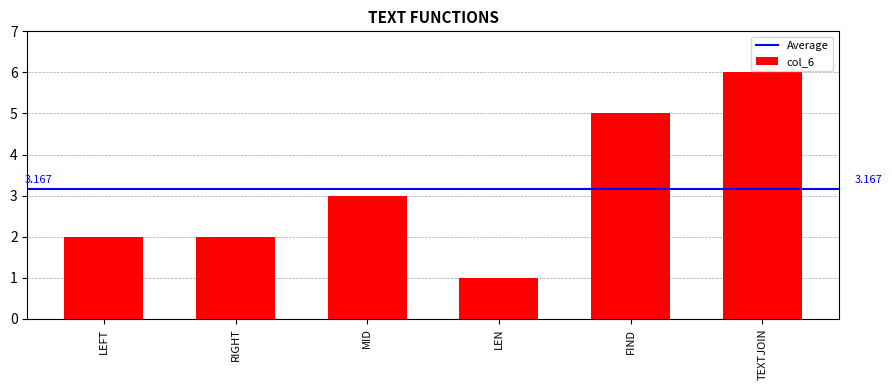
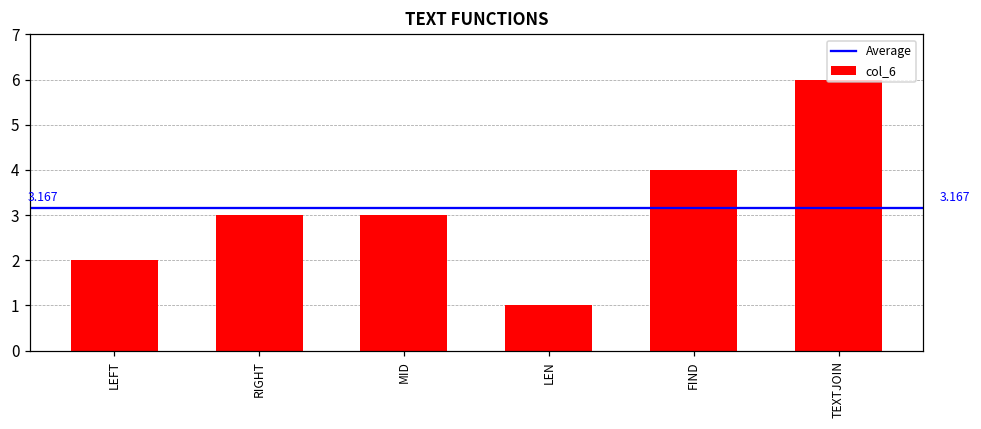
RIGHT: 2 -> 3
FIND: 5 -> 4
